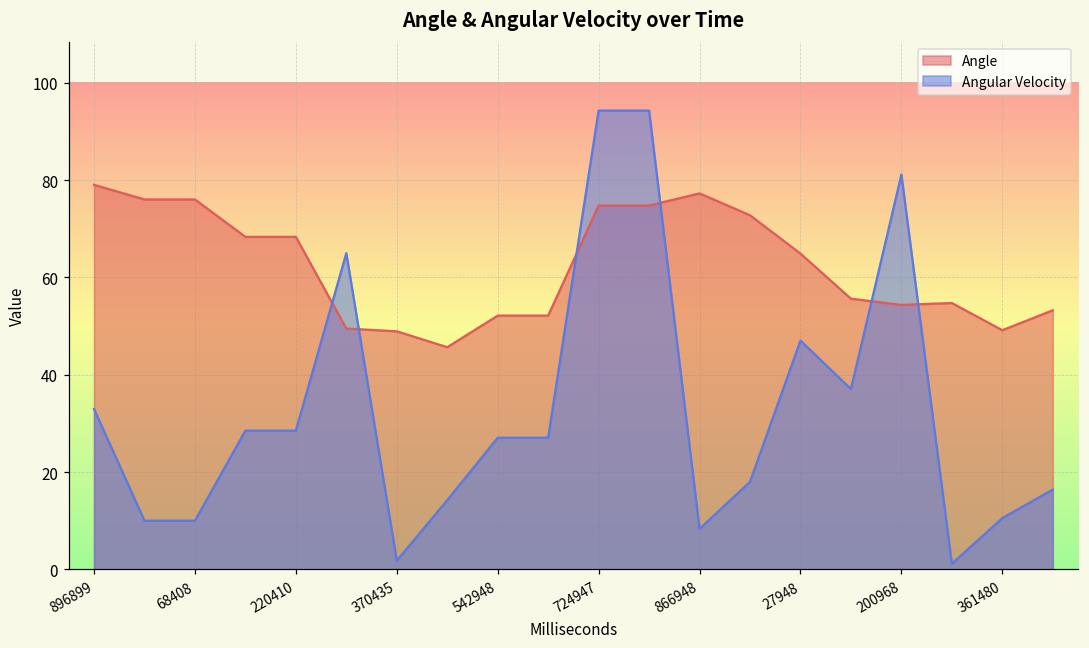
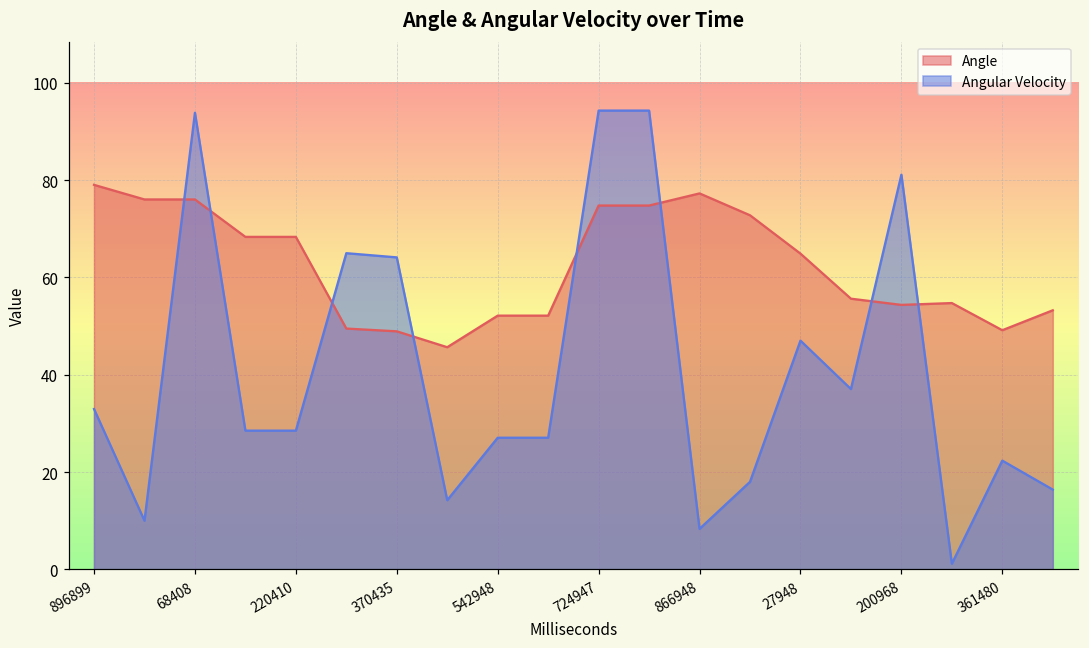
Angular Velocity, 68408: 10 -> 94
Angular Velocity, 370435: 2 -> 64
Angular Velocity, 361480: 11 -> 22
